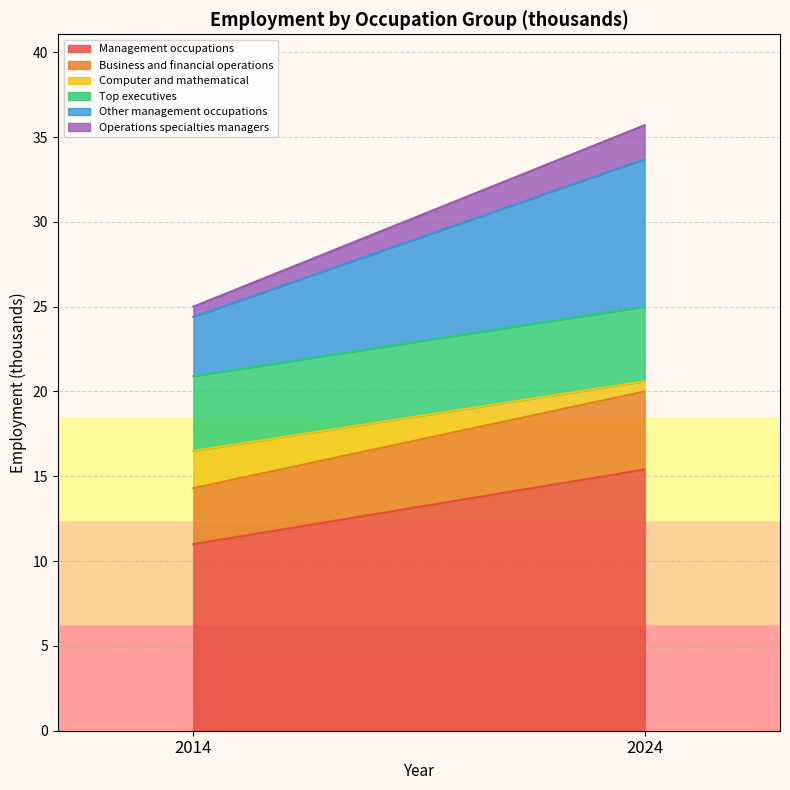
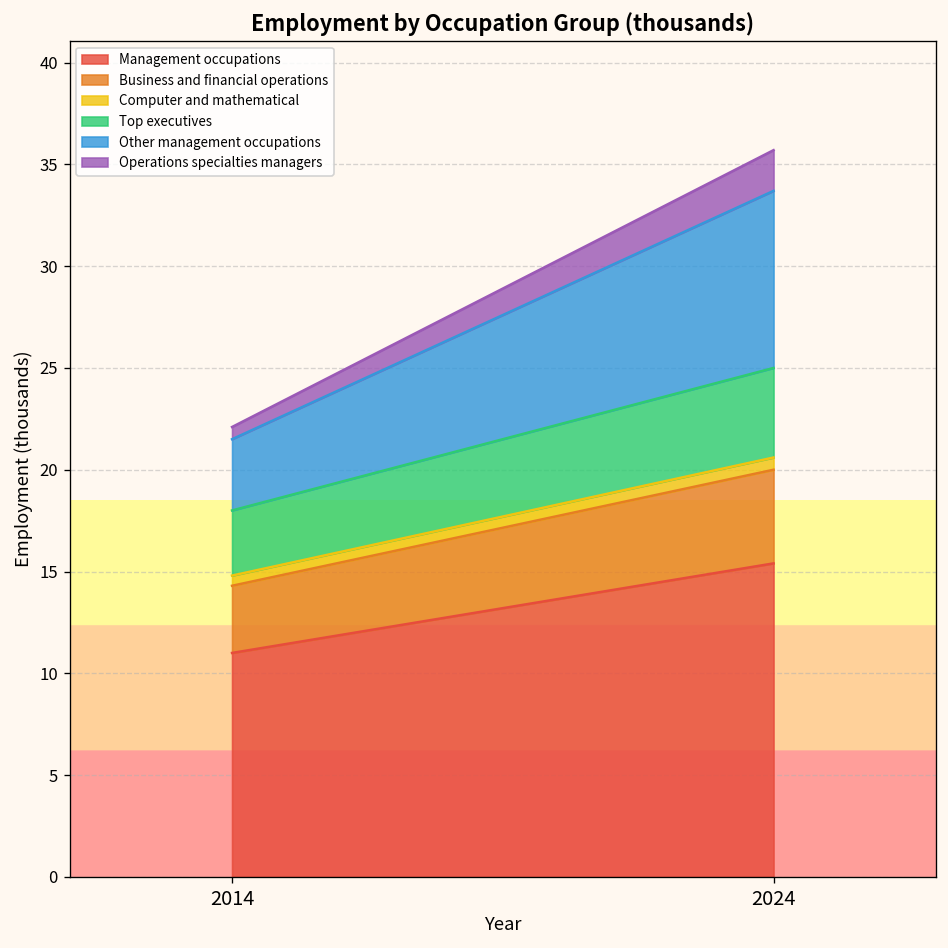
Computer and mathematical, 2014: 2.2 -> 0.5
Top executives, 2014: 4.4 -> 3.2
